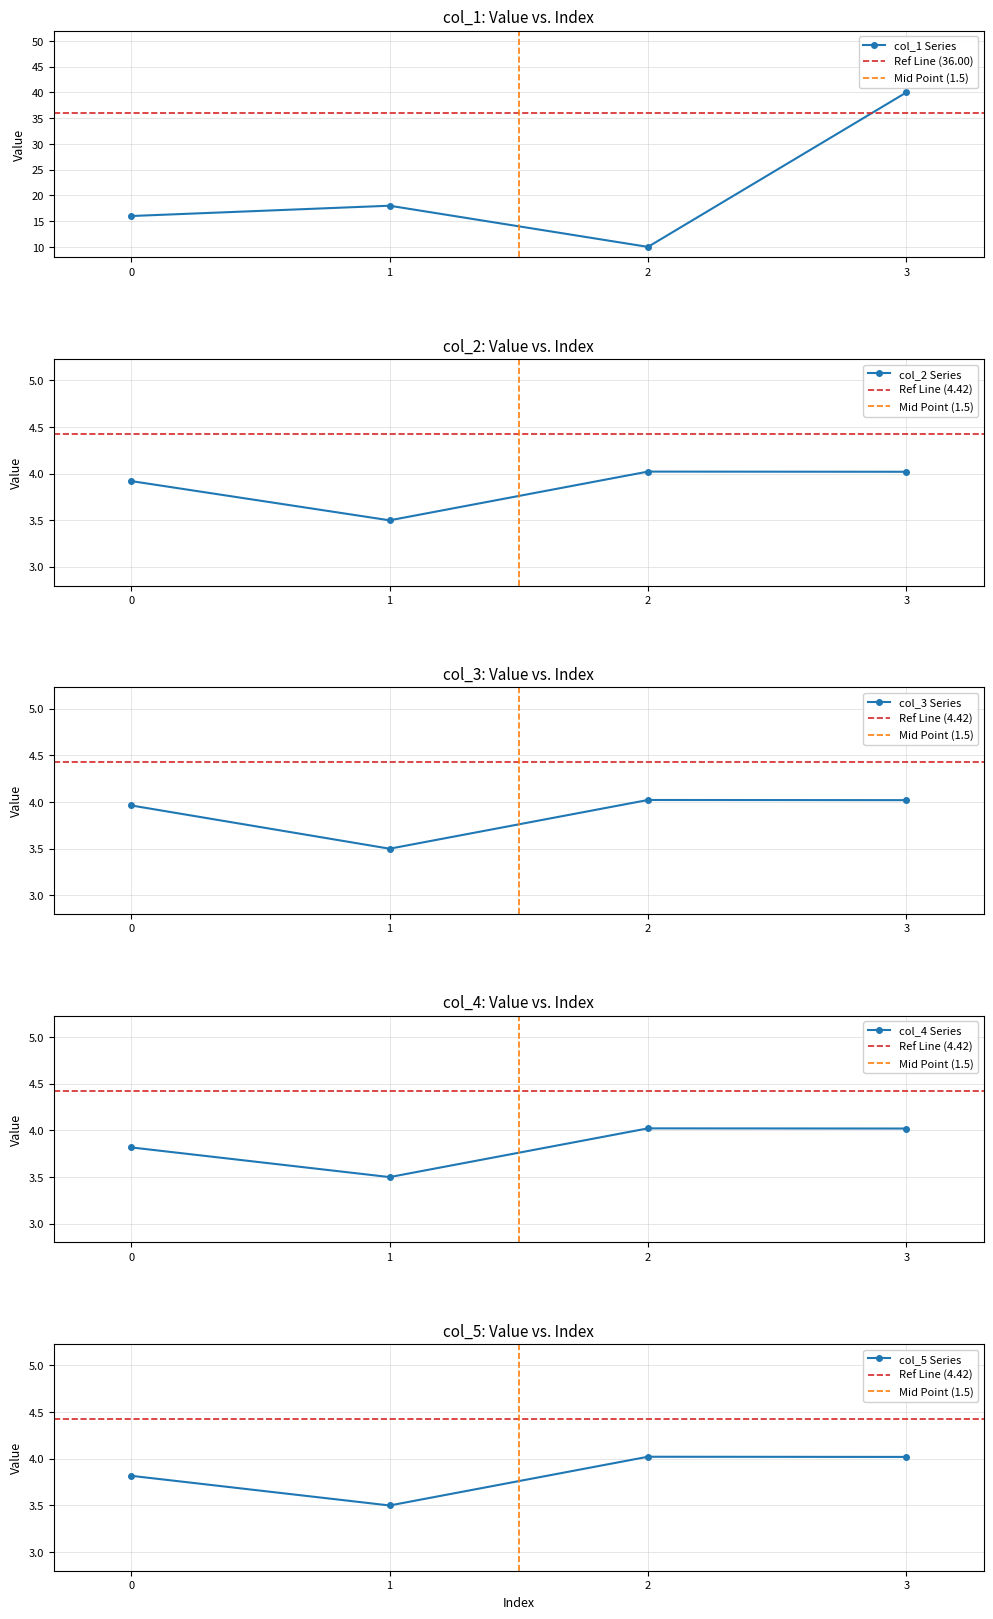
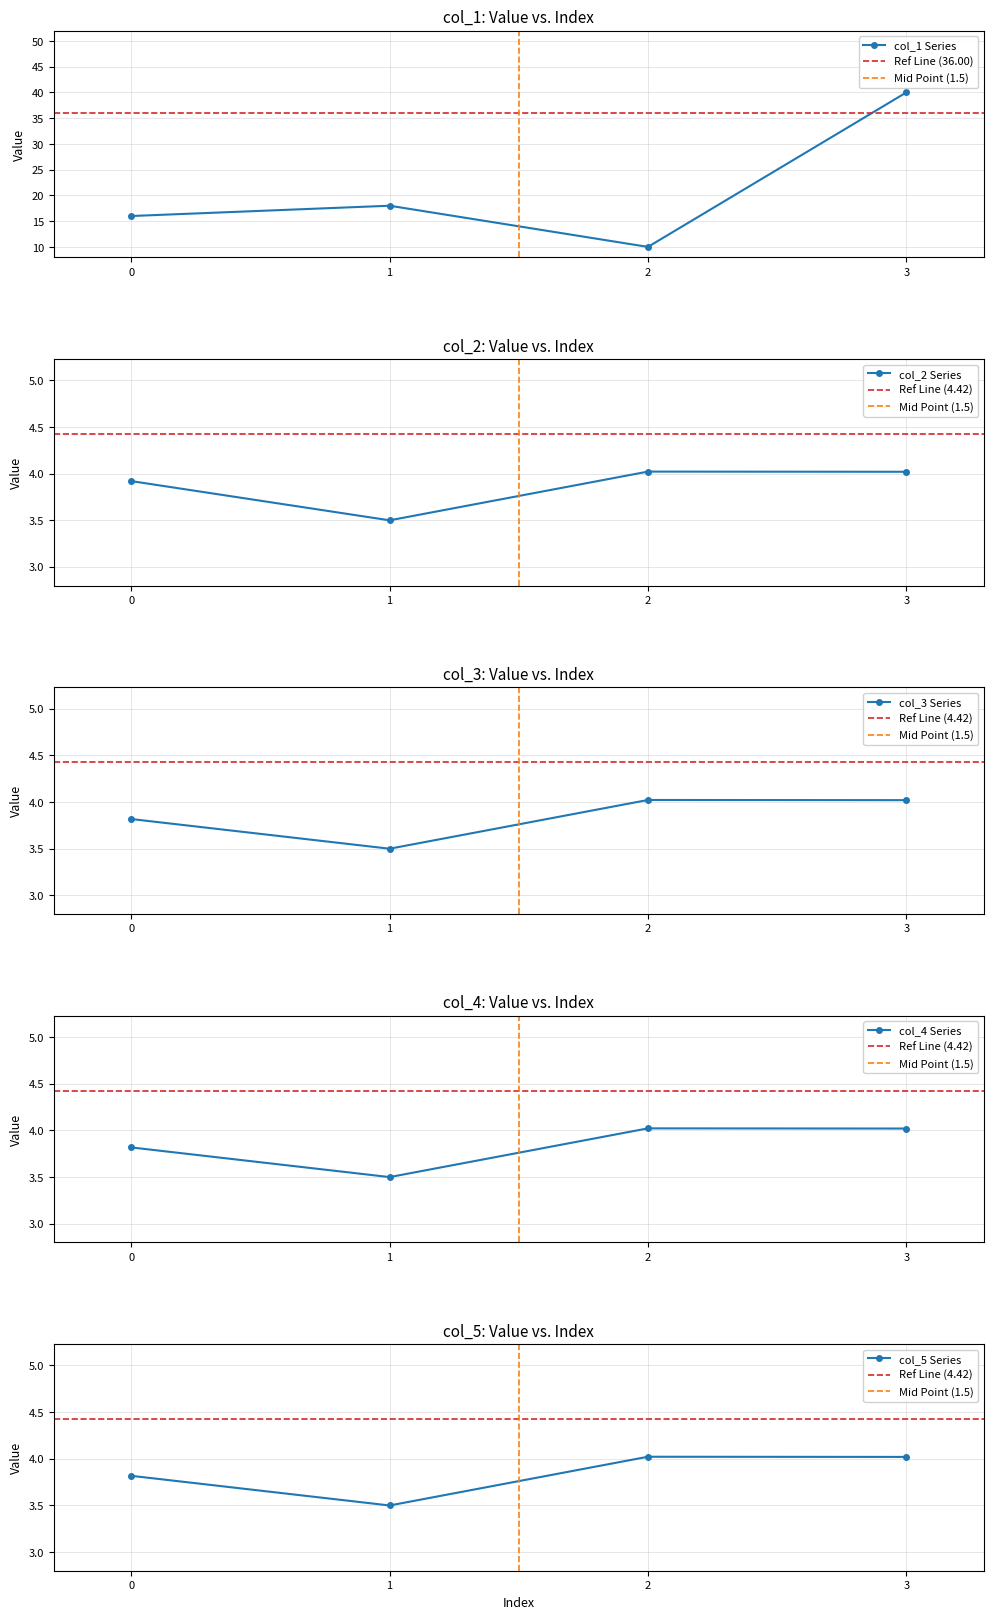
col_3: Value vs. Index, 0: 4.0 -> 3.8
